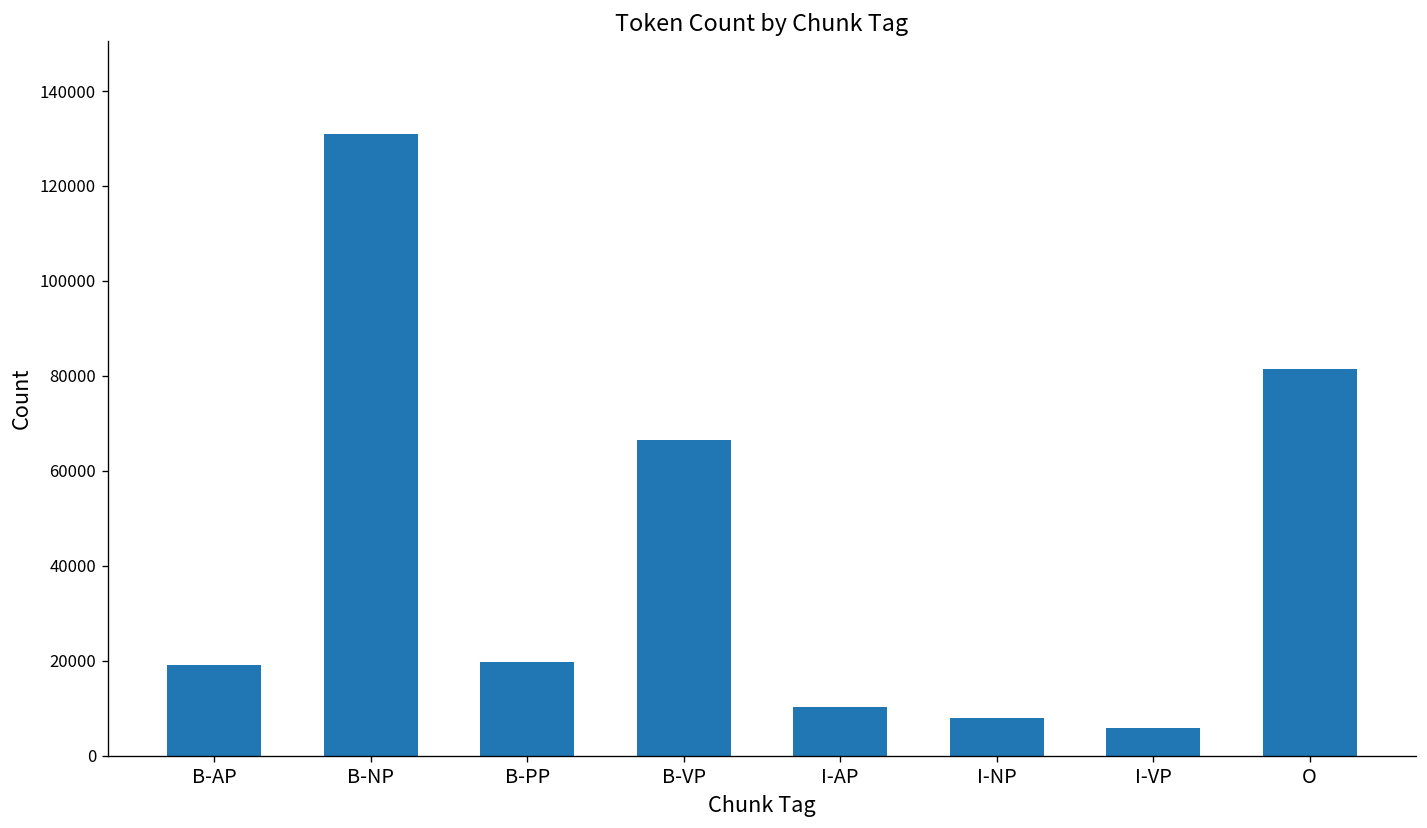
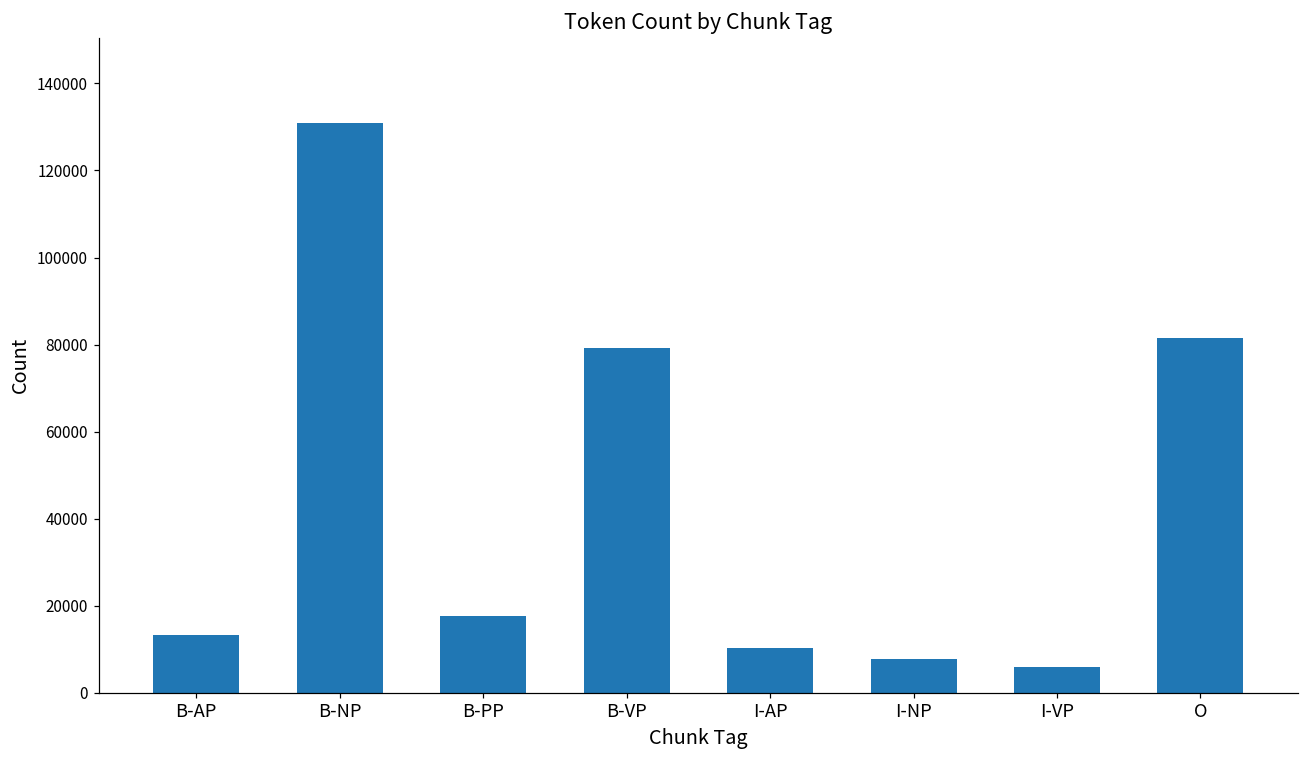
B-AP: 19000 -> 13000
B-PP: 20000 -> 18000
B-VP: 67000 -> 79000
